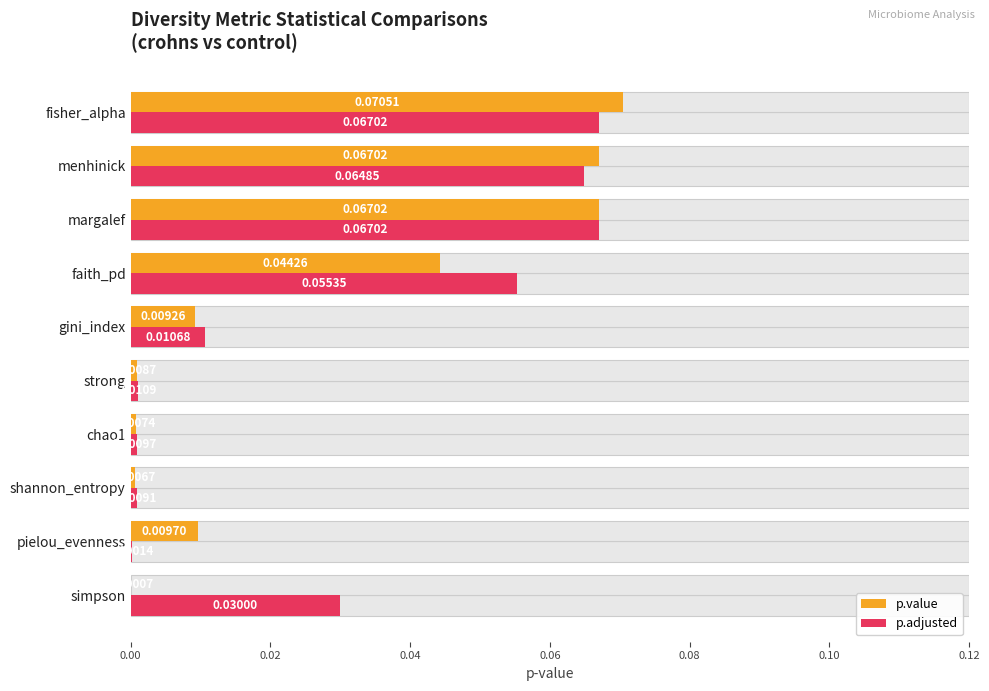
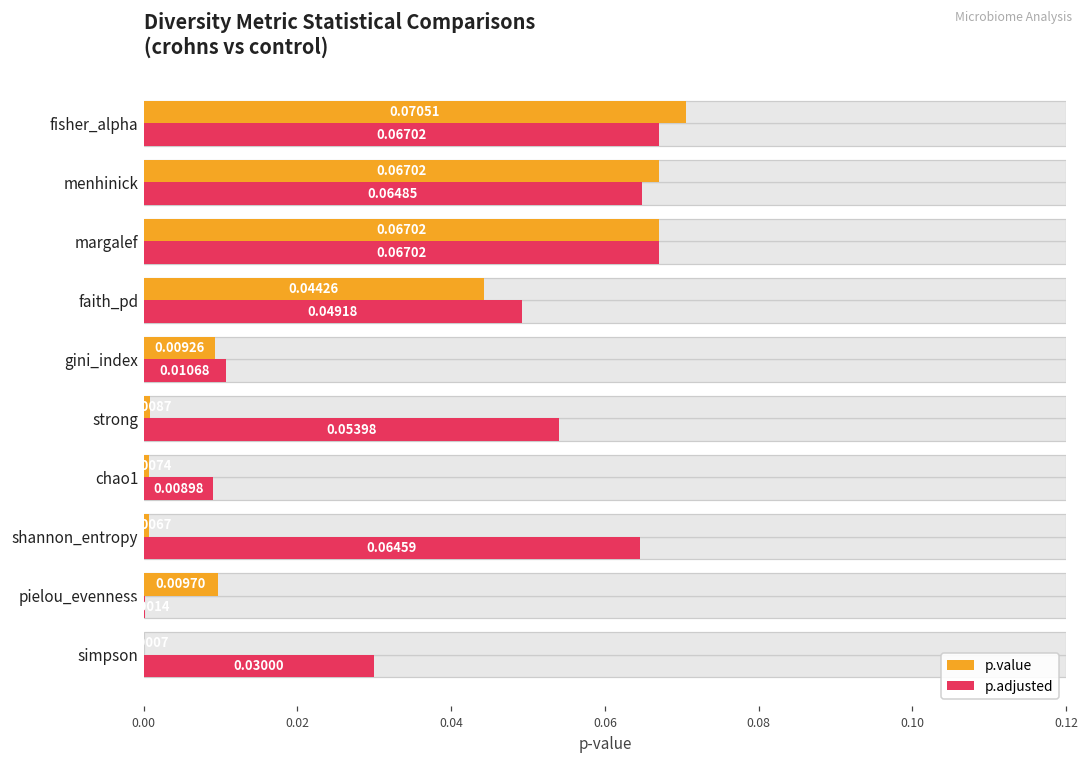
p.adjusted, faith_pd: 0.05535 -> 0.04918
p.adjusted, strong: 0.001 -> 0.054
p.adjusted, chao1: 0.001 -> 0.009
p.adjusted, shannon_entropy: 0.001 -> 0.065
